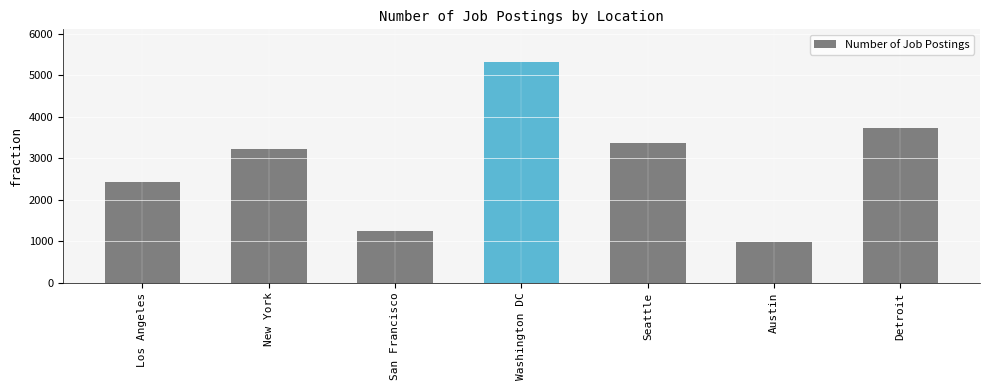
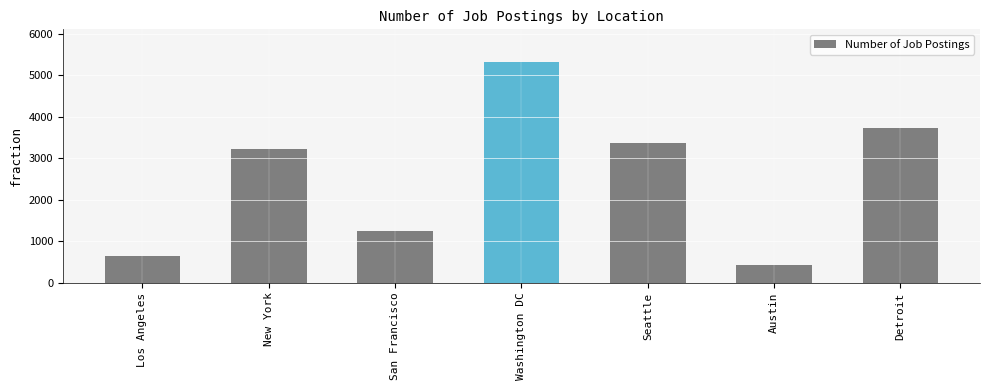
Los Angeles: 2400 -> 600
Austin: 1000 -> 400
